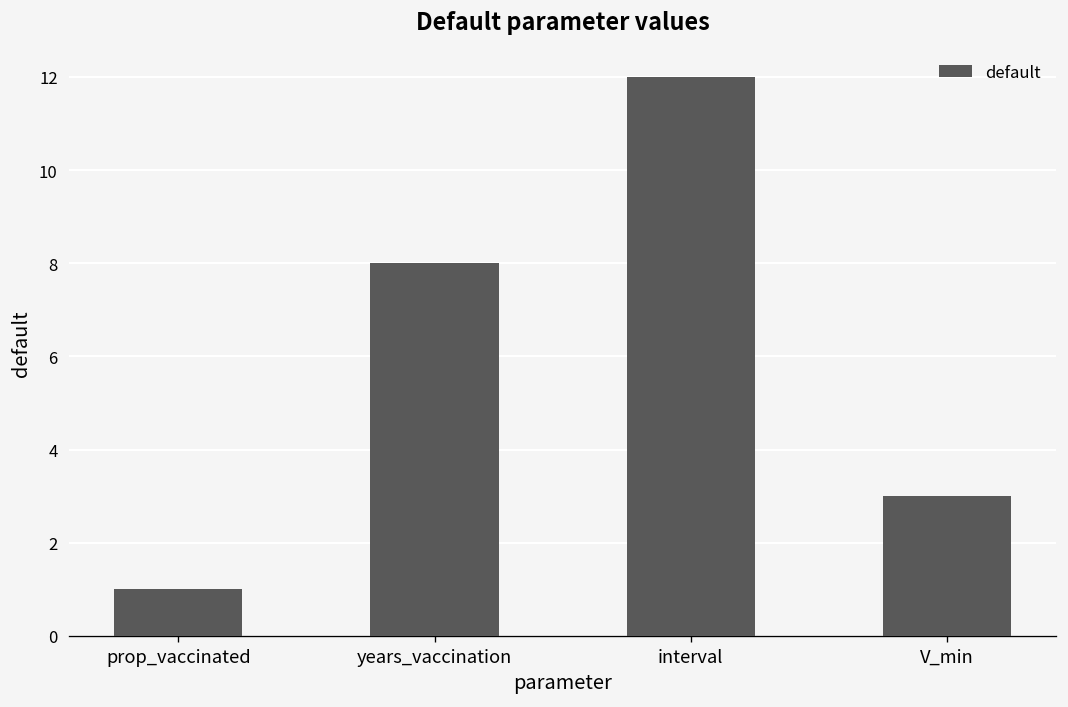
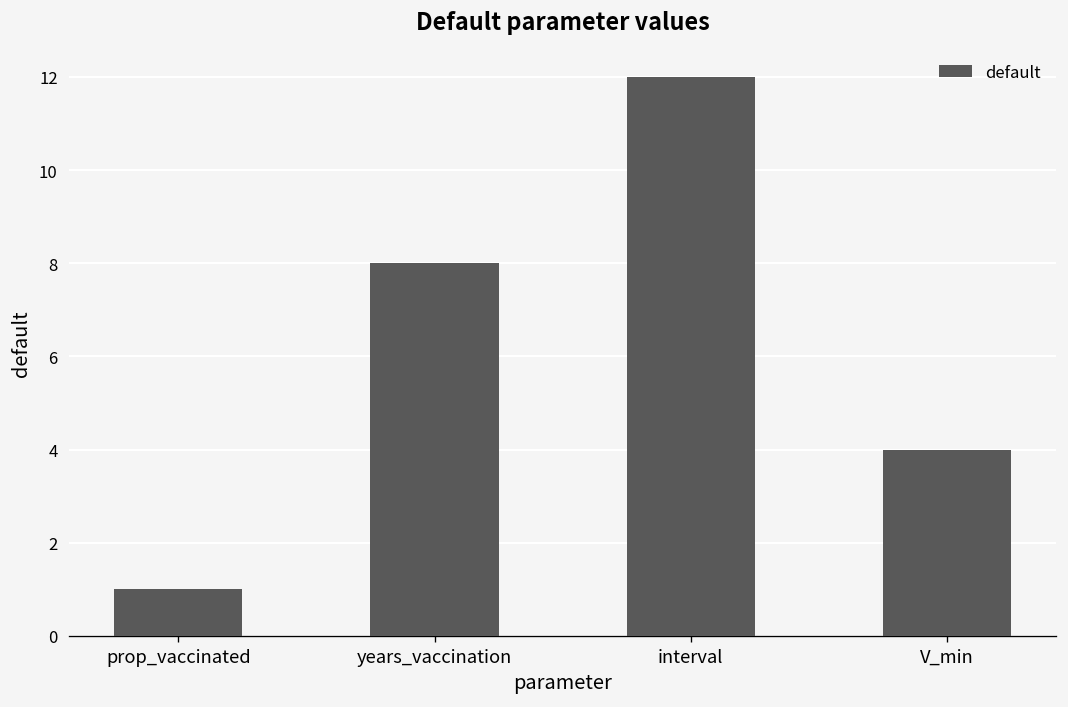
V_min: 3 -> 4
